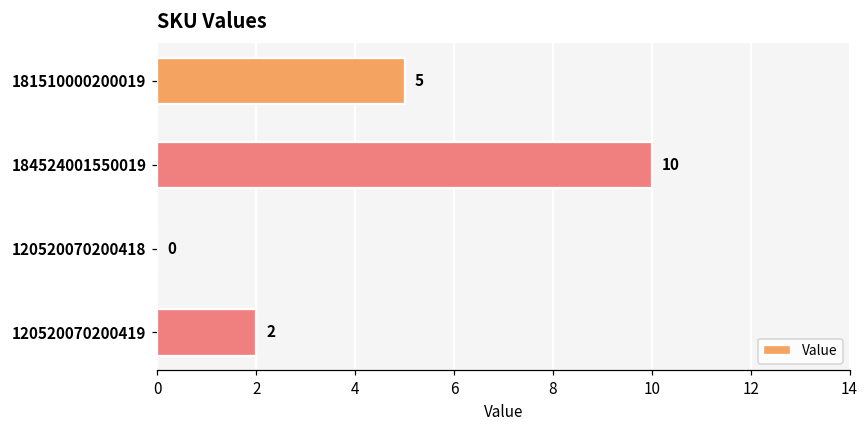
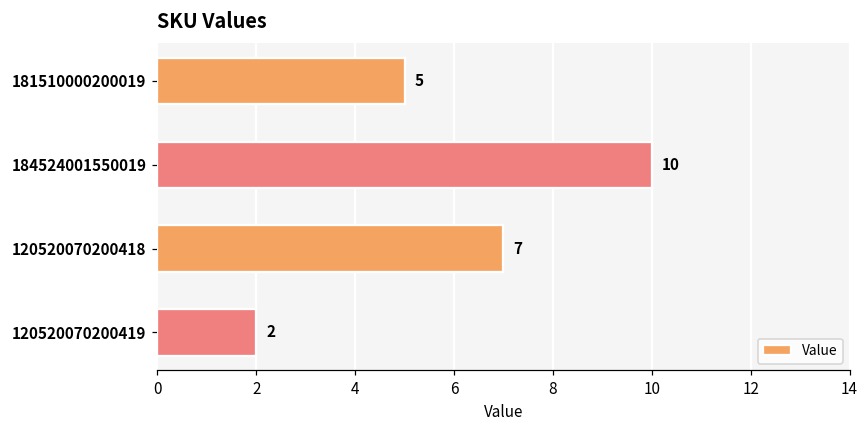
120520070200418: 0 -> 7
